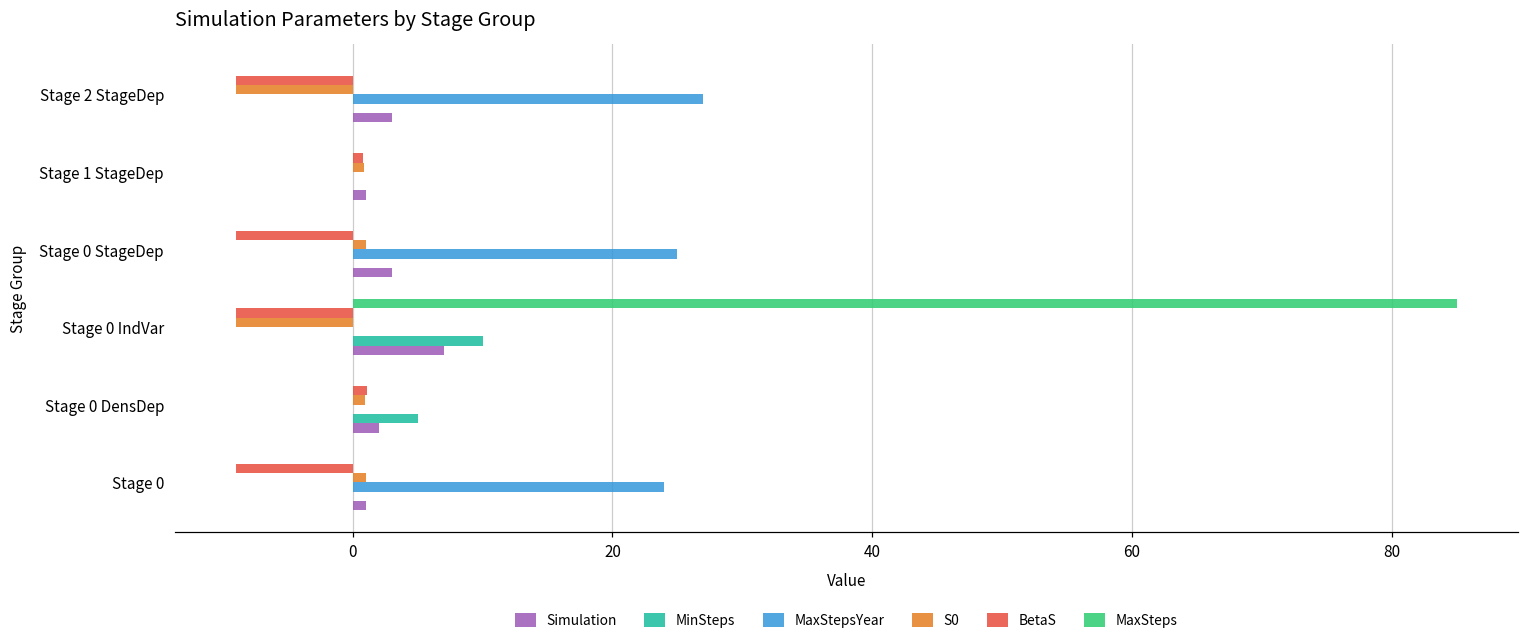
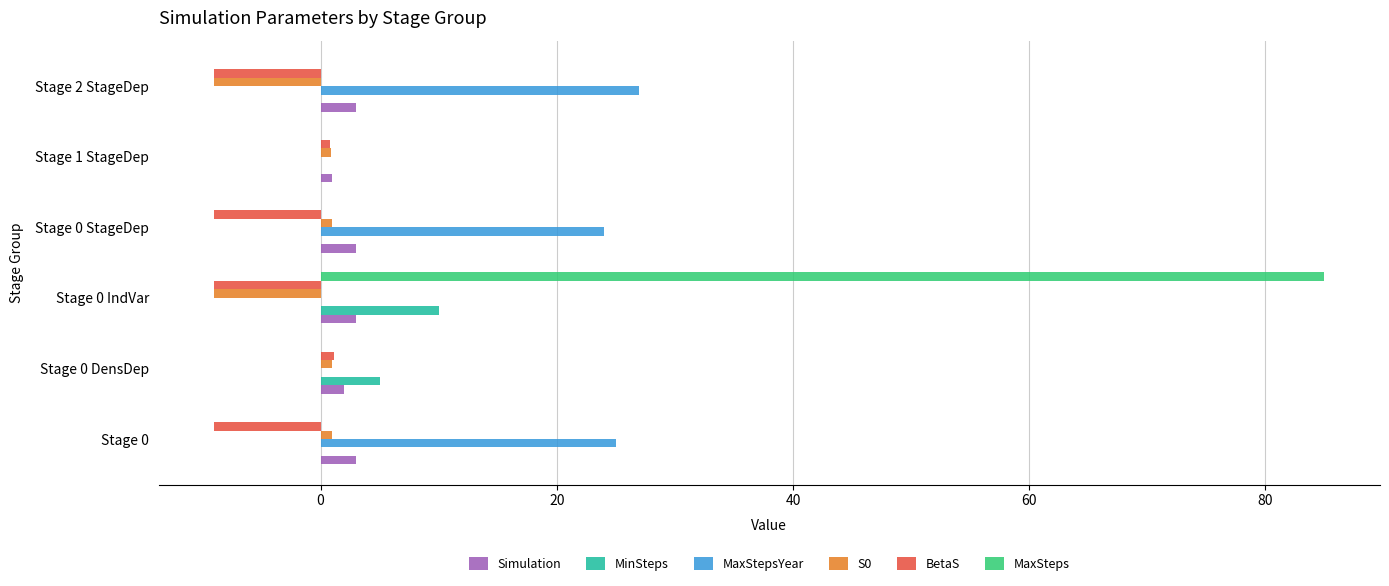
MaxStepsYear, Stage 0 StageDep: 25 -> 24
Simulation, Stage 0 IndVar: 7 -> 3
MaxStepsYear, Stage 0: 24 -> 25
Simulation, Stage 0: 1 -> 3
